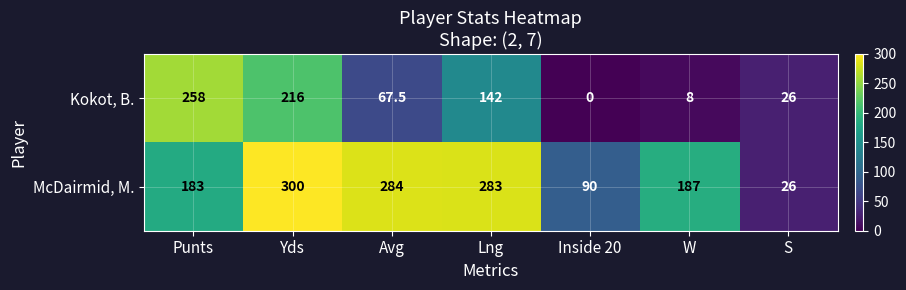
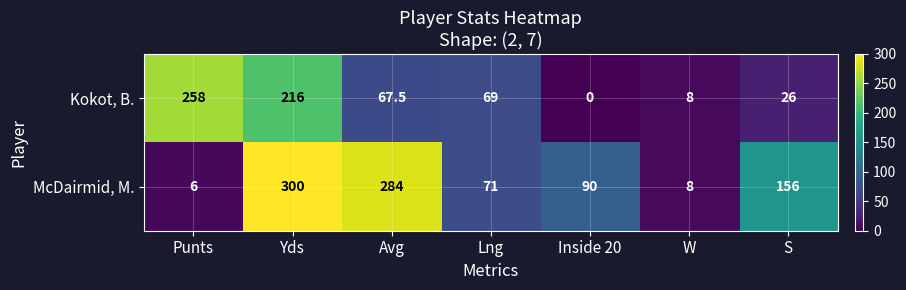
Kokot, B., Lng: 142 -> 69
McDairmid, M., Punts: 183 -> 6
McDairmid, M., Lng: 283 -> 71
McDairmid, M., W: 187 -> 8
McDairmid, M., S: 26 -> 156
